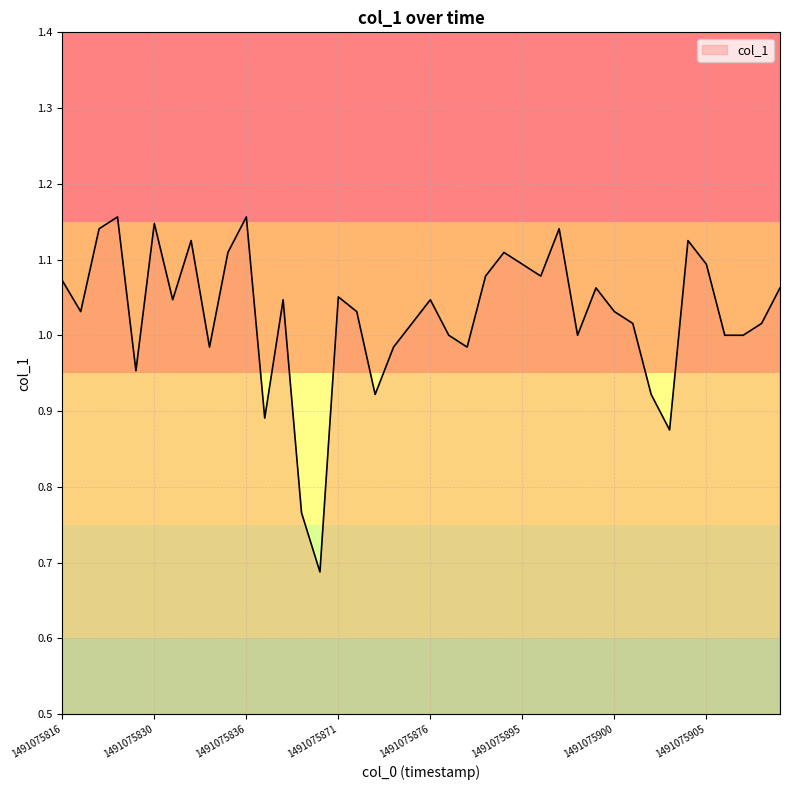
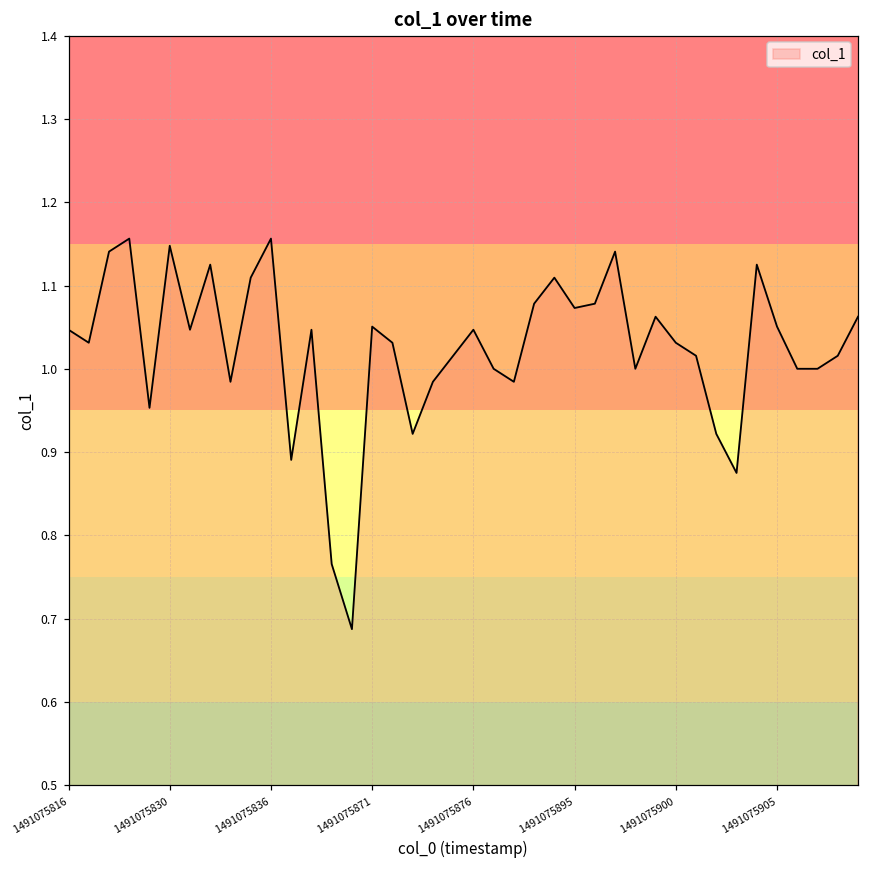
1491075816: 1.07 -> 1.05
1491075895: 1.09 -> 1.07
1491075905: 1.09 -> 1.05
